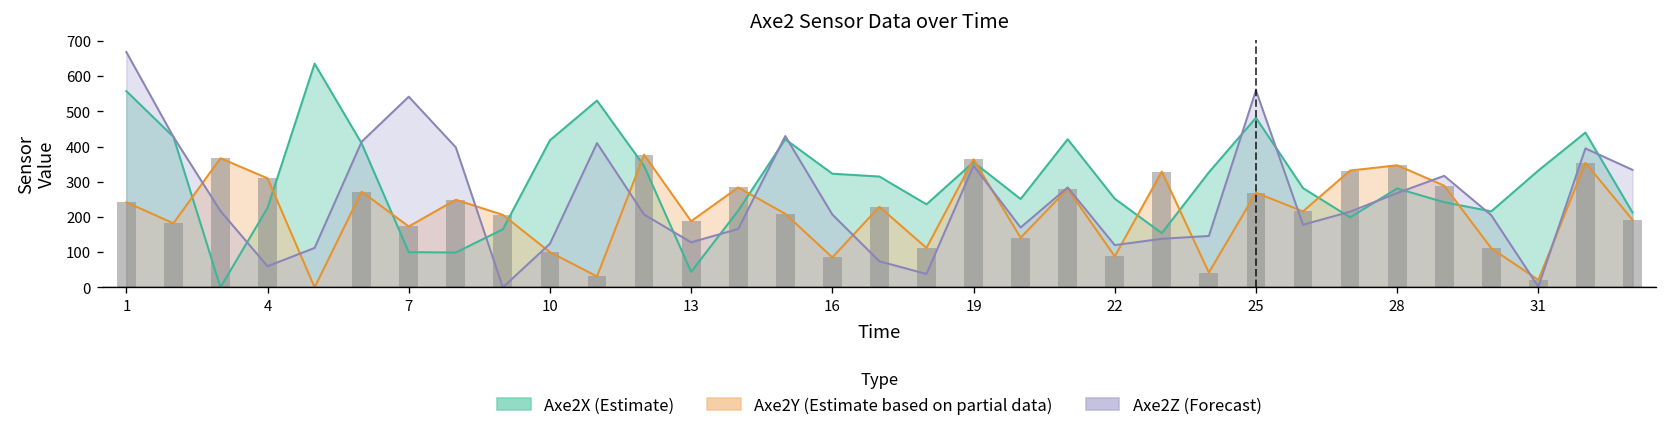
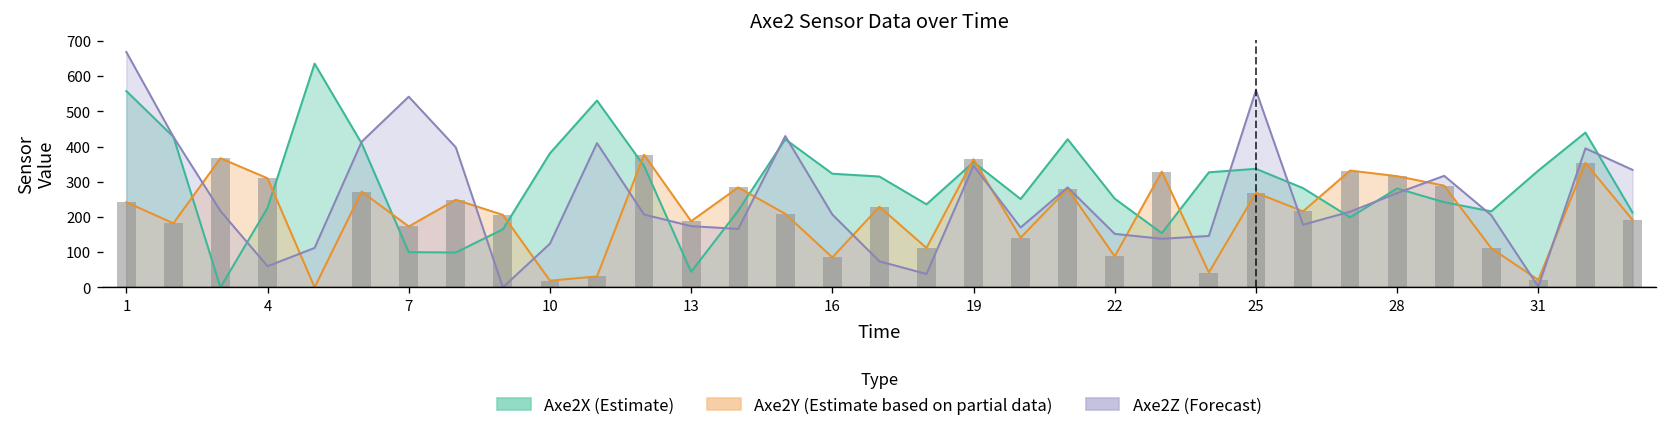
Axe2X (Estimate), 10: 420 -> 380
Axe2Y (Estimate based on partial data), 10: 100 -> 20
Axe2Z (Forecast), 13: 130 -> 170
Axe2Z (Forecast), 22: 120 -> 150
Axe2X (Estimate), 25: 480 -> 340
Axe2Y (Estimate based on partial data), 28: 350 -> 320
